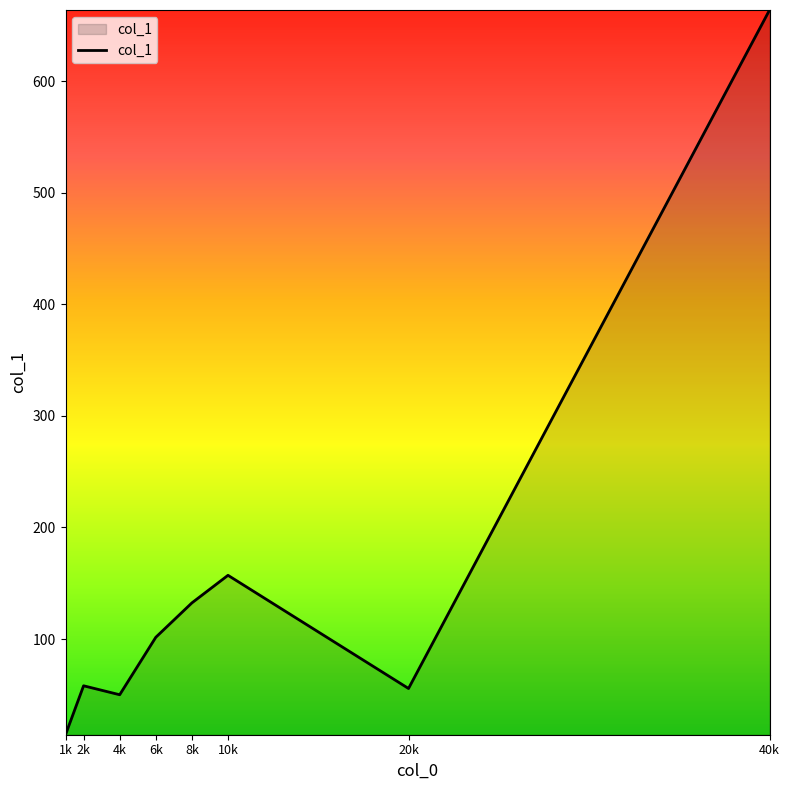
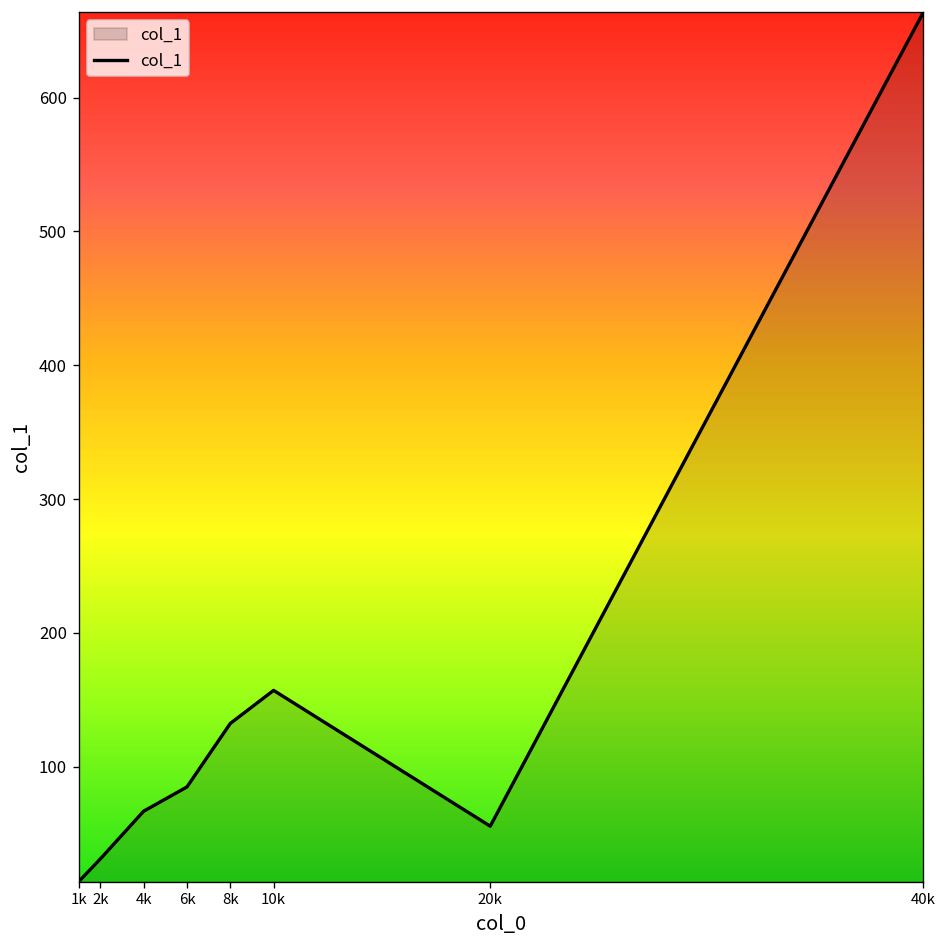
2k: 58 -> 31
4k: 50 -> 67
6k: 102 -> 85
